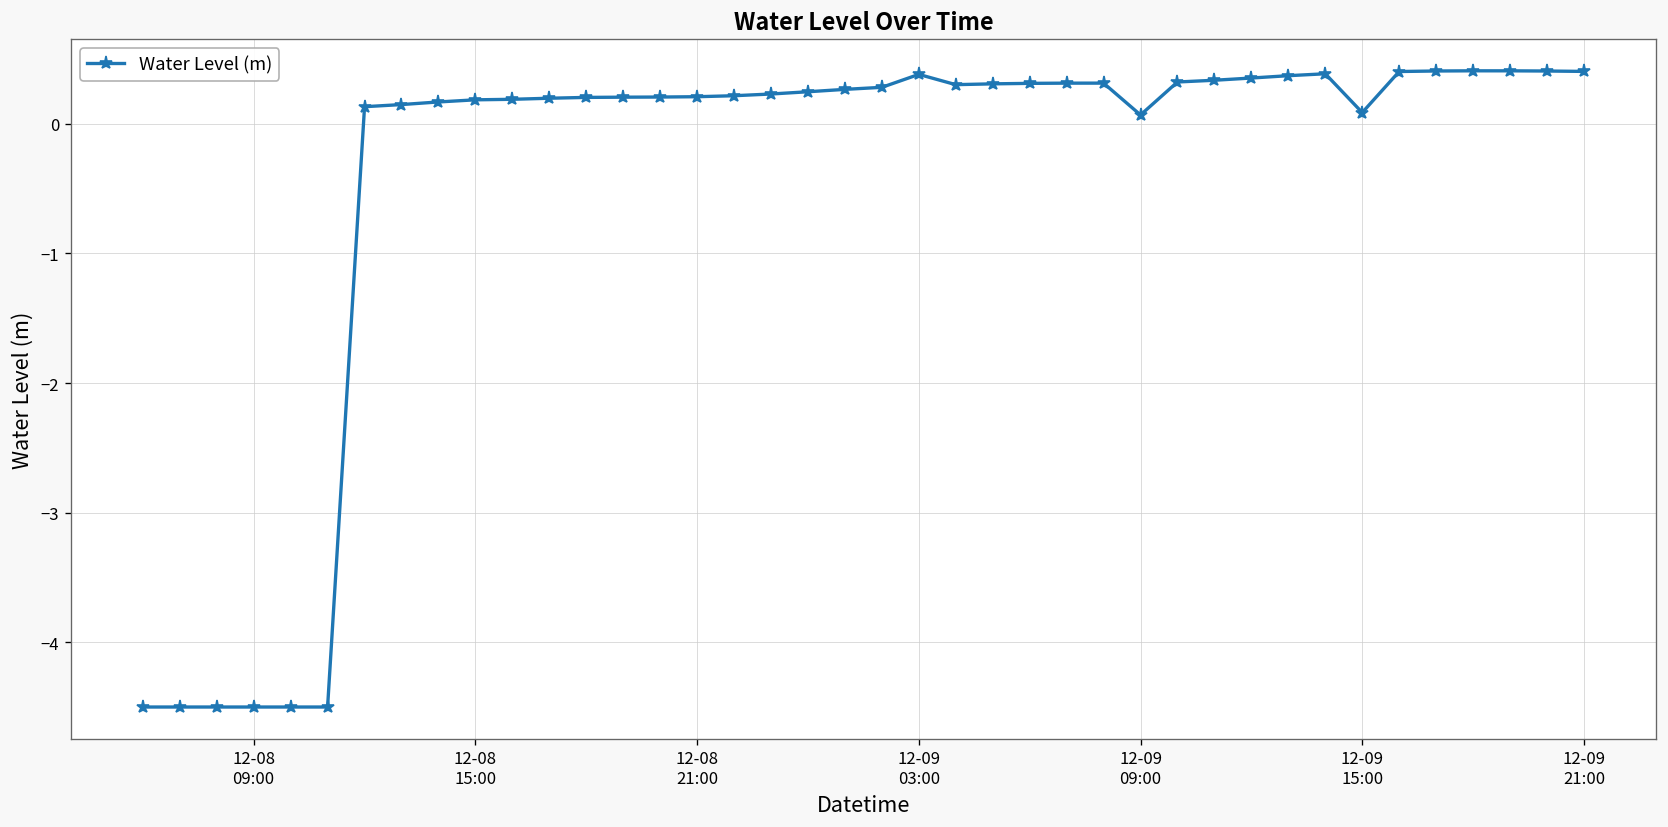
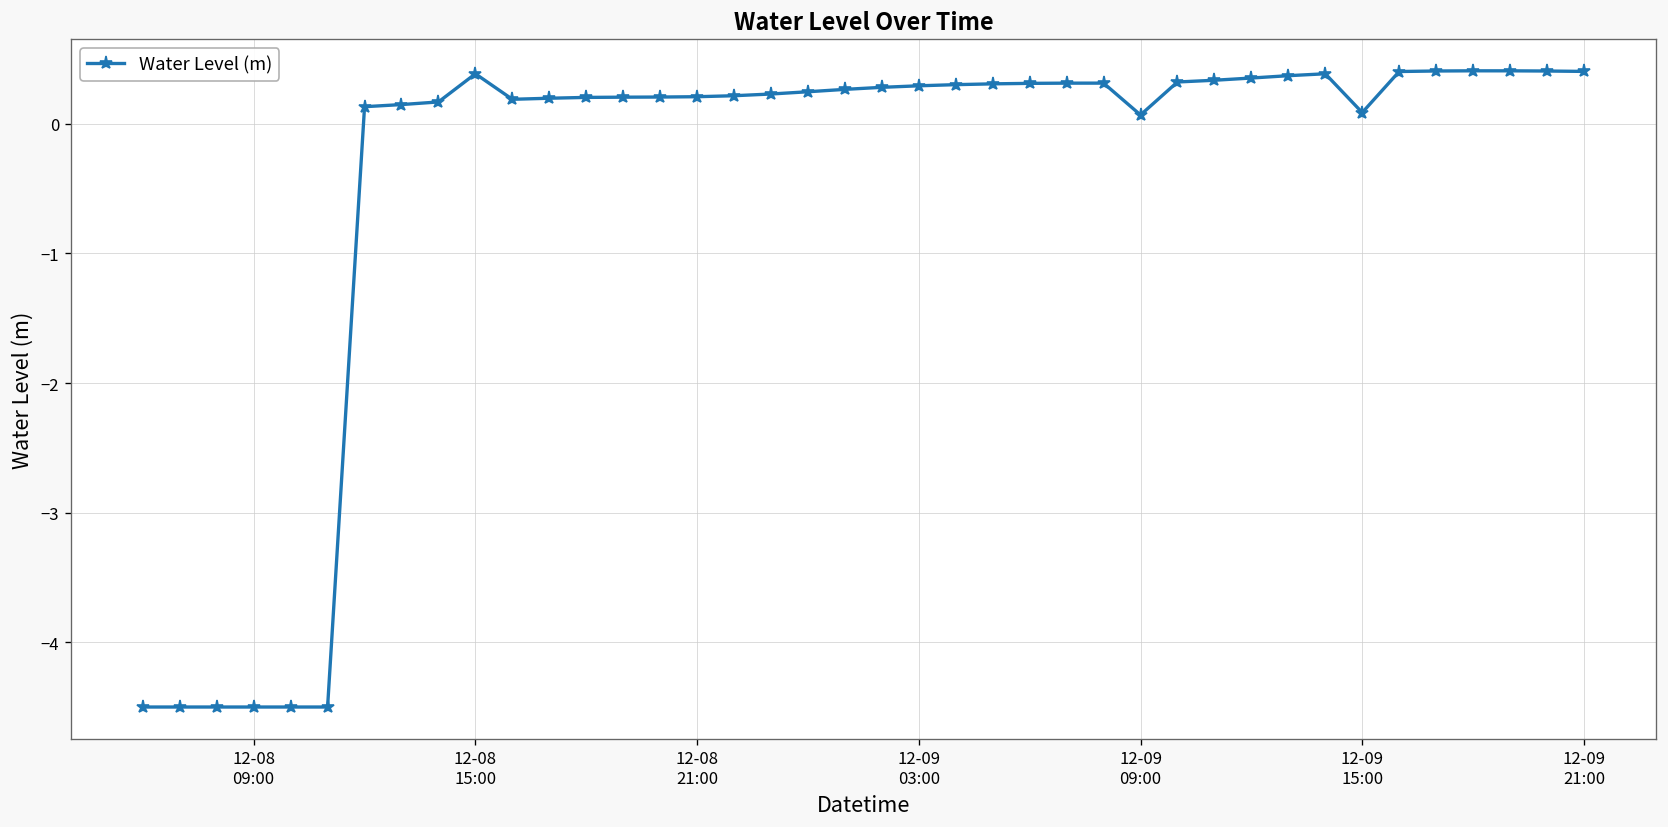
12-08 15:00: 0.19 -> 0.39
12-09 03:00: 0.38 -> 0.29
